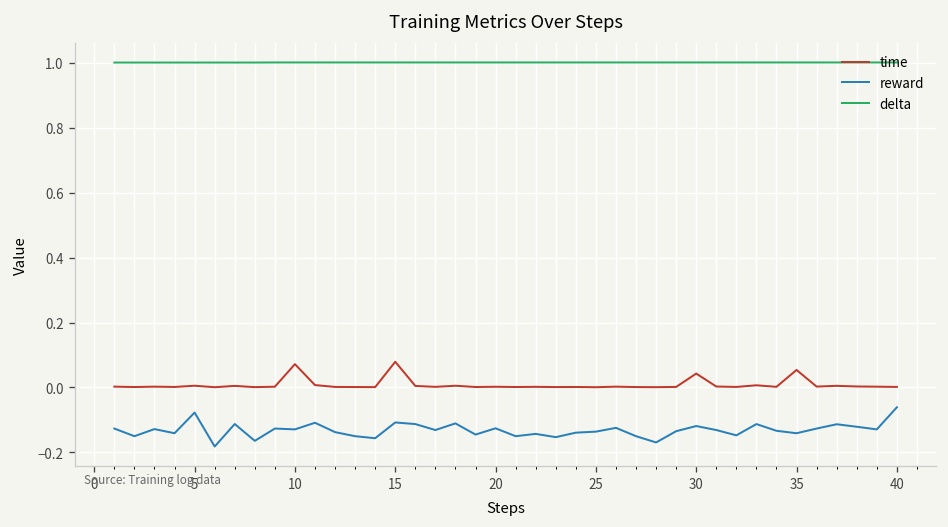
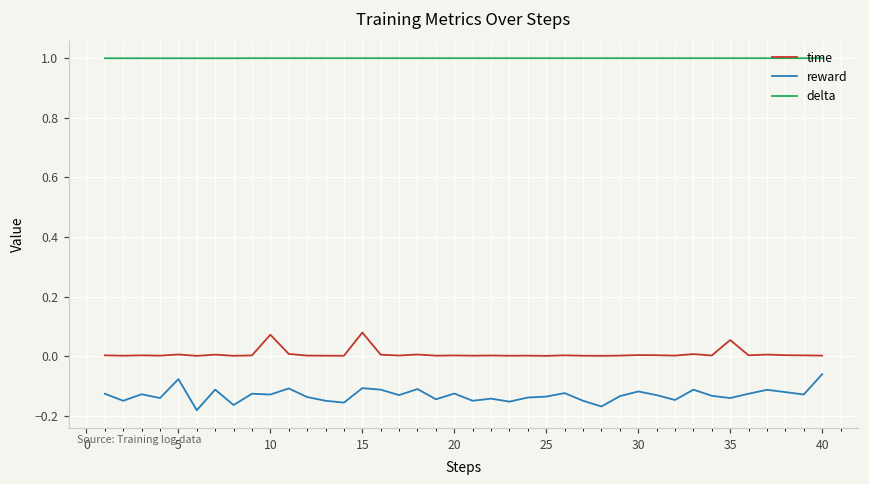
time, 30: 0.04 -> 0.00
